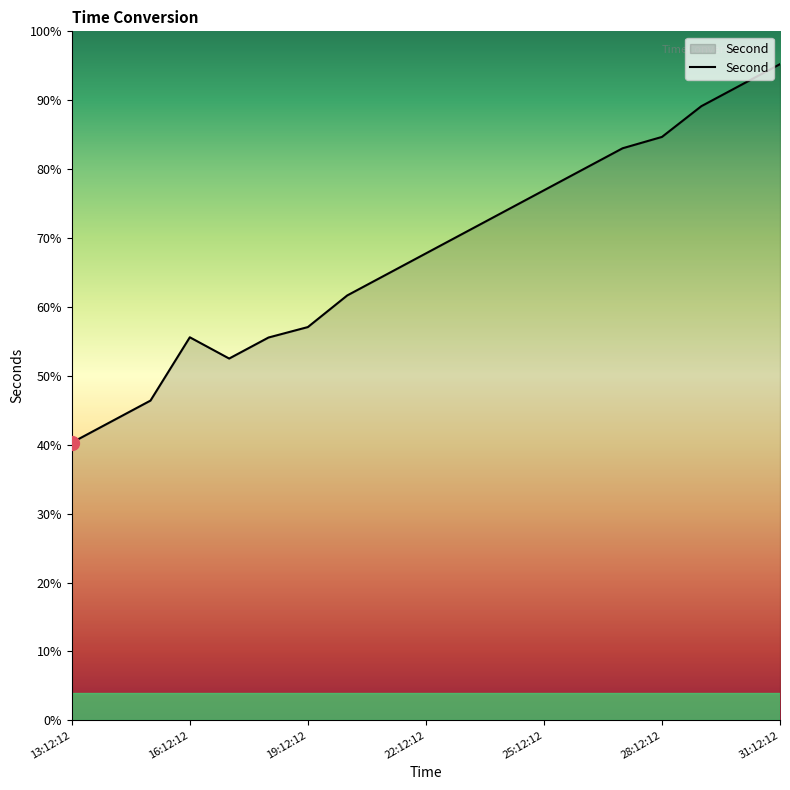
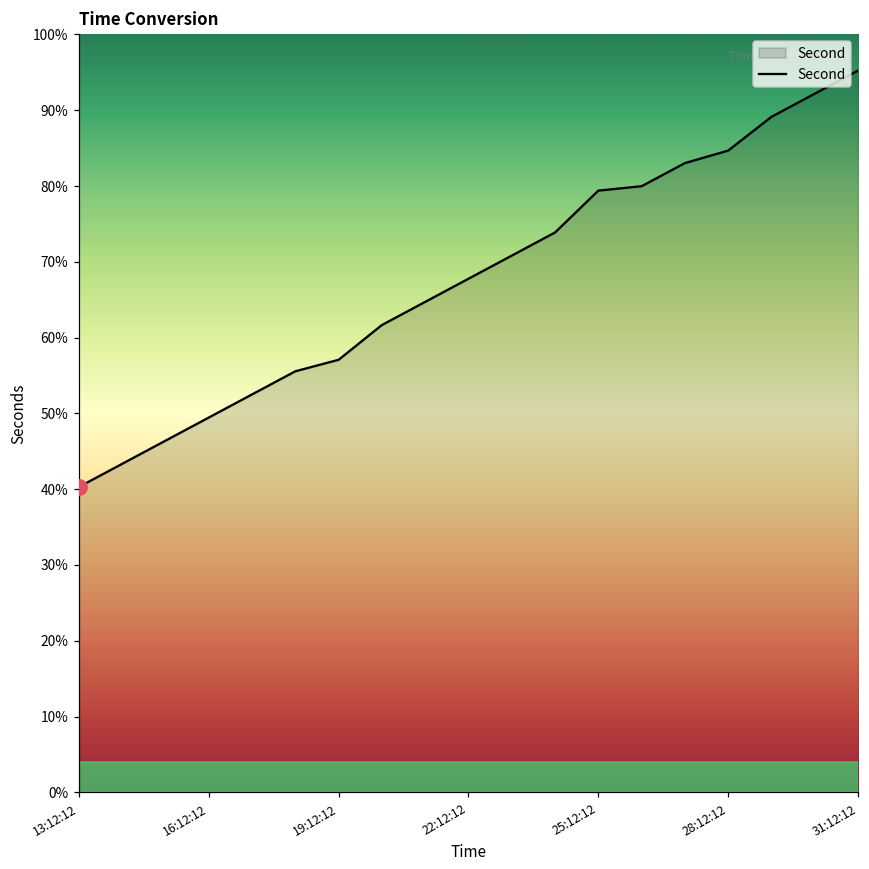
Second, 16:12:12: 56% -> 49%
Second, 25:12:12: 77% -> 79%
